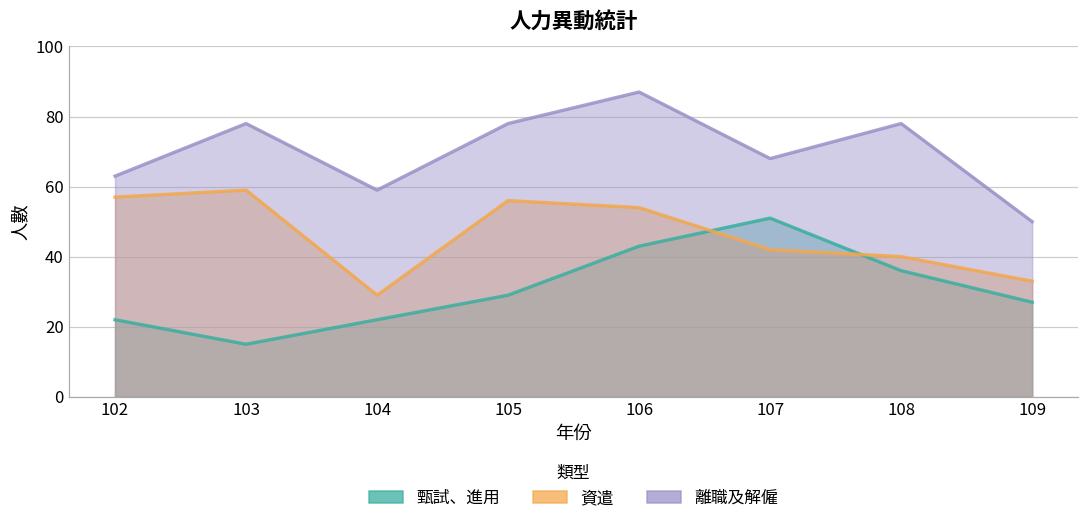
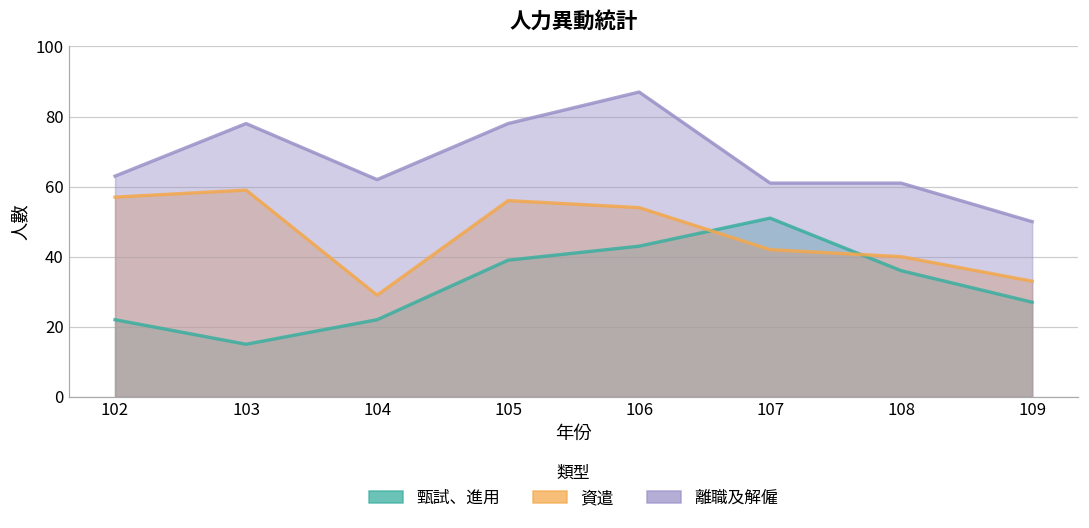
離職及解僱, 104: 59 -> 62
甄試、進用, 105: 29 -> 39
離職及解僱, 107: 68 -> 61
離職及解僱, 108: 78 -> 61
